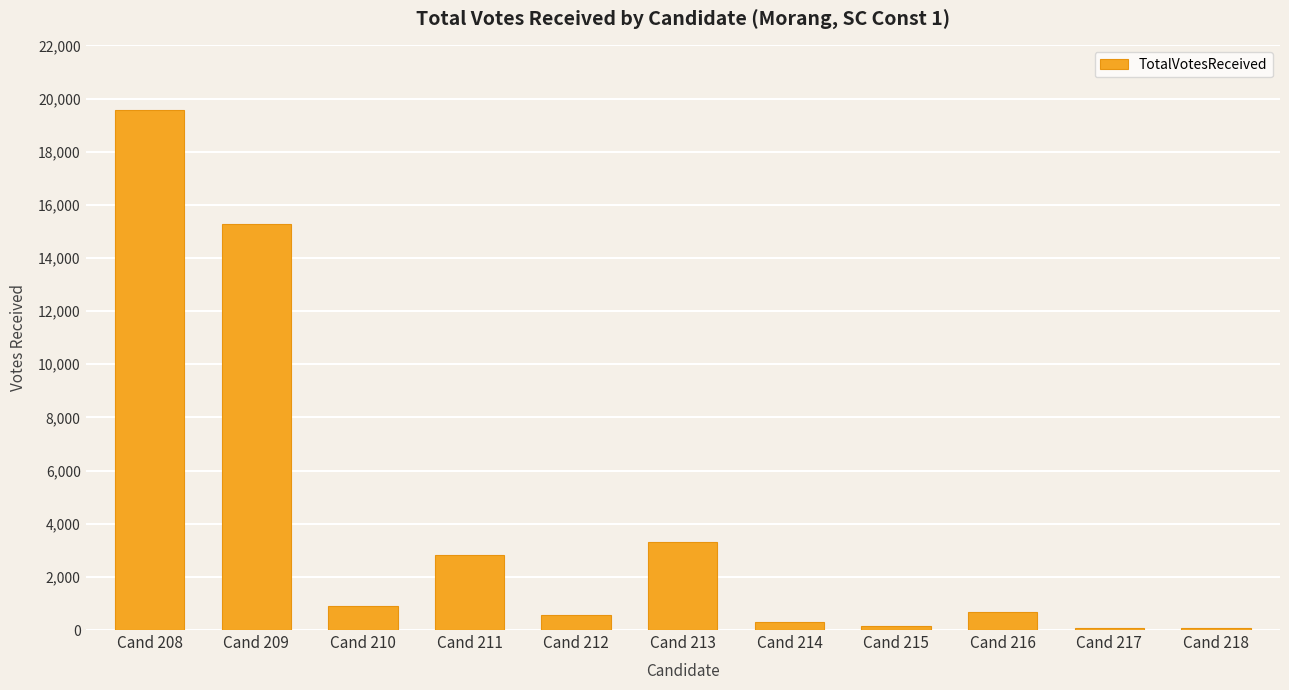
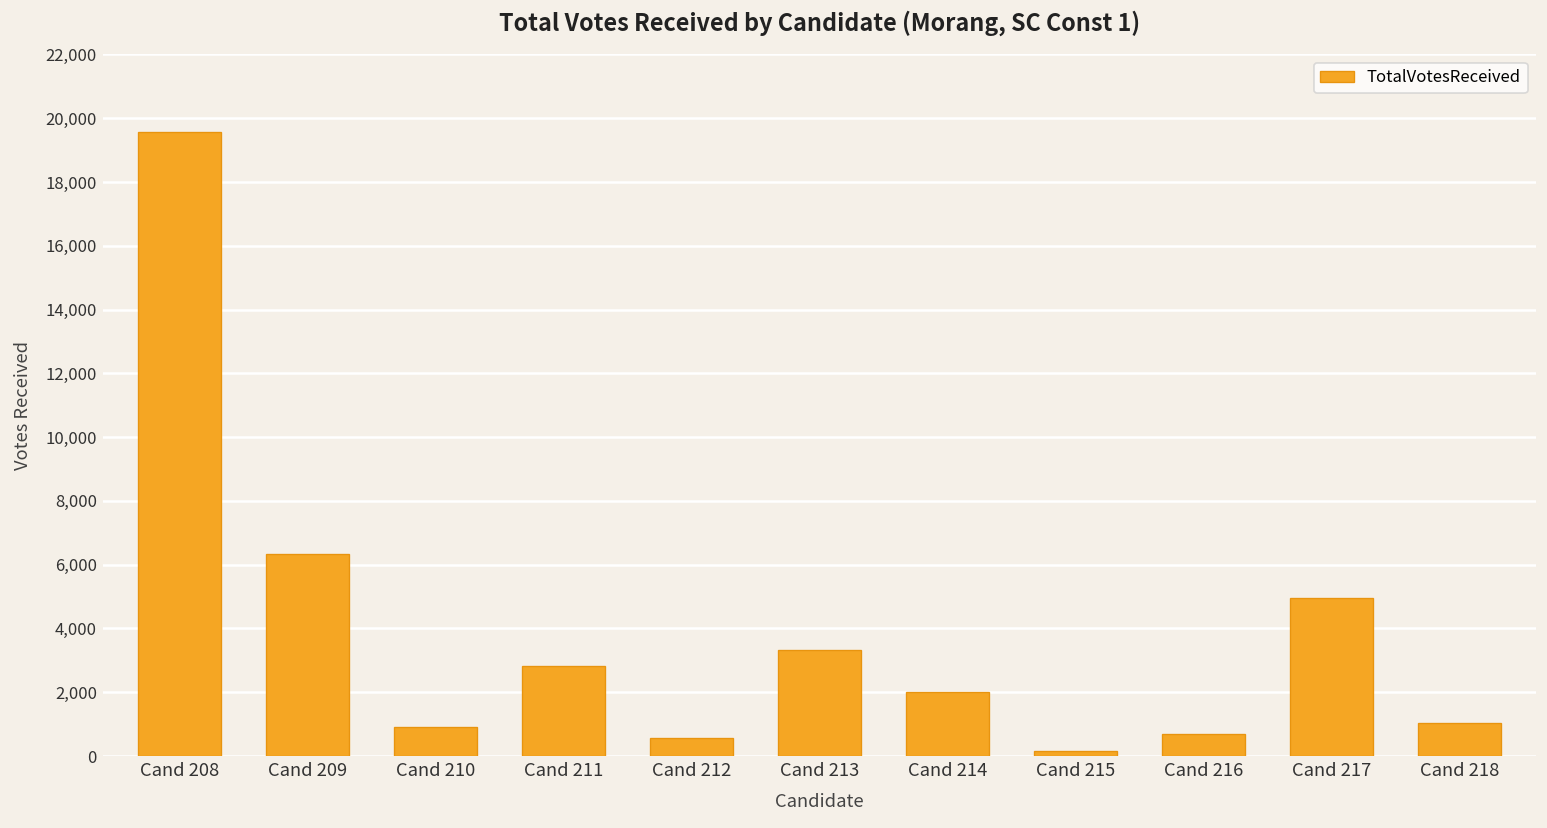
Cand 209: 15,300 -> 6,300
Cand 214: 300 -> 2,000
Cand 217: 100 -> 5,000
Cand 218: 100 -> 1,000
